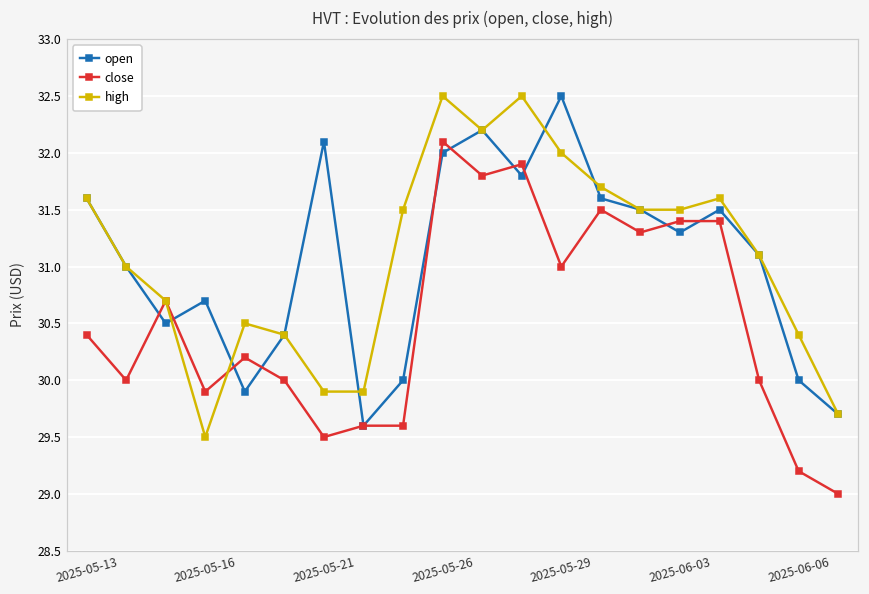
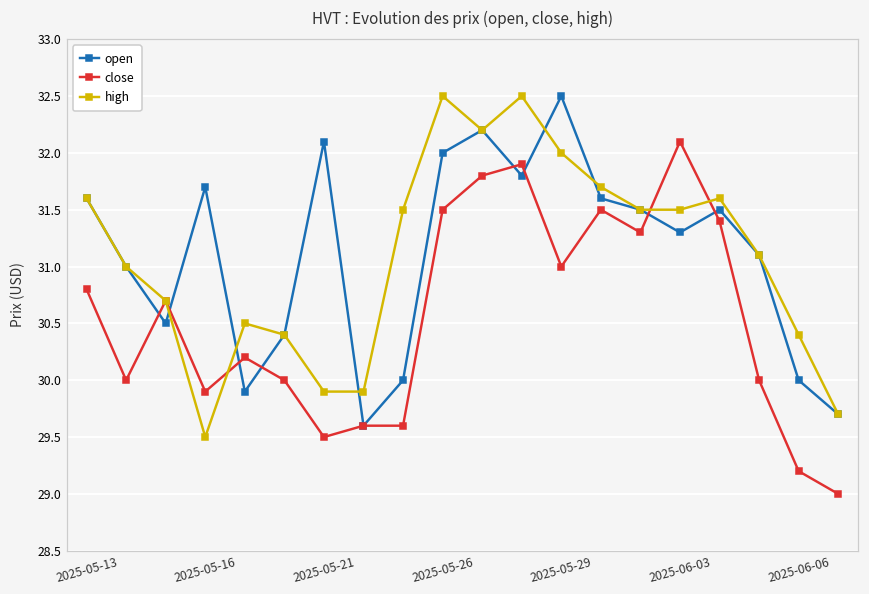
close, 2025-05-13: 30.4 -> 30.8
open, 2025-05-16: 30.7 -> 31.7
close, 2025-05-26: 32.1 -> 31.5
close, 2025-06-03: 31.4 -> 32.1
